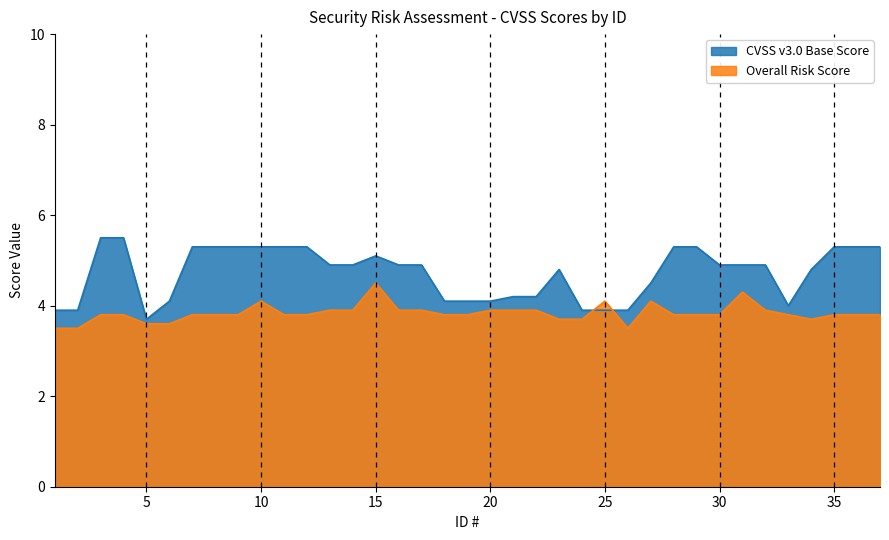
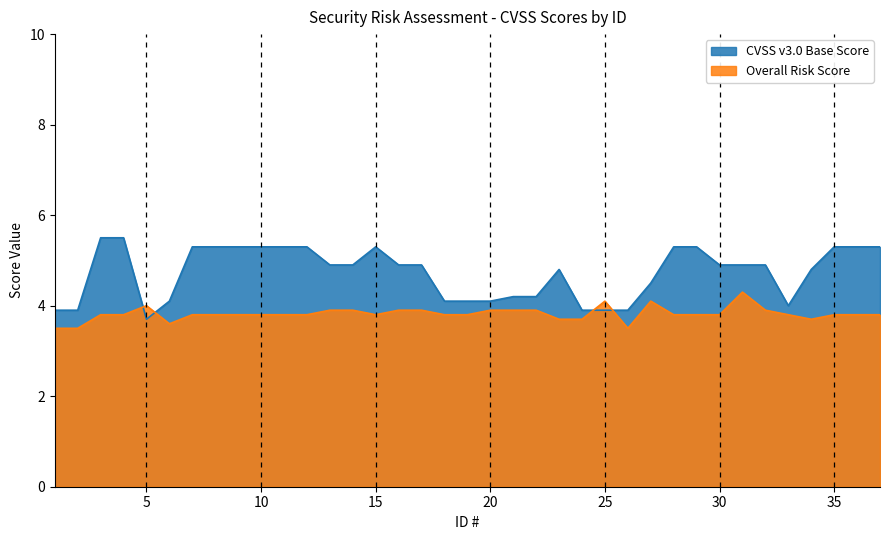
Overall Risk Score, 5: 3.6 -> 4.0
Overall Risk Score, 10: 4.1 -> 3.8
CVSS v3.0 Base Score, 15: 5.1 -> 5.3
Overall Risk Score, 15: 4.5 -> 3.8
